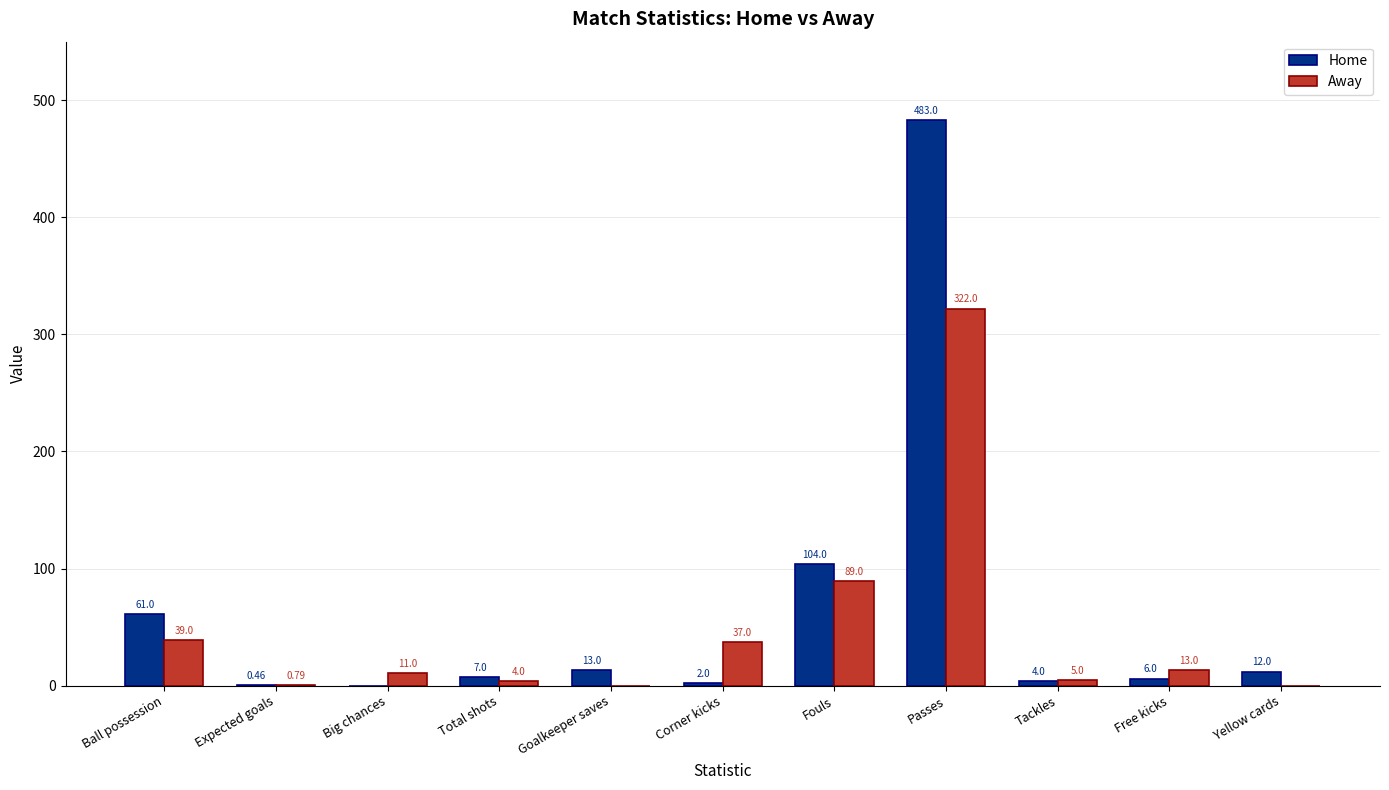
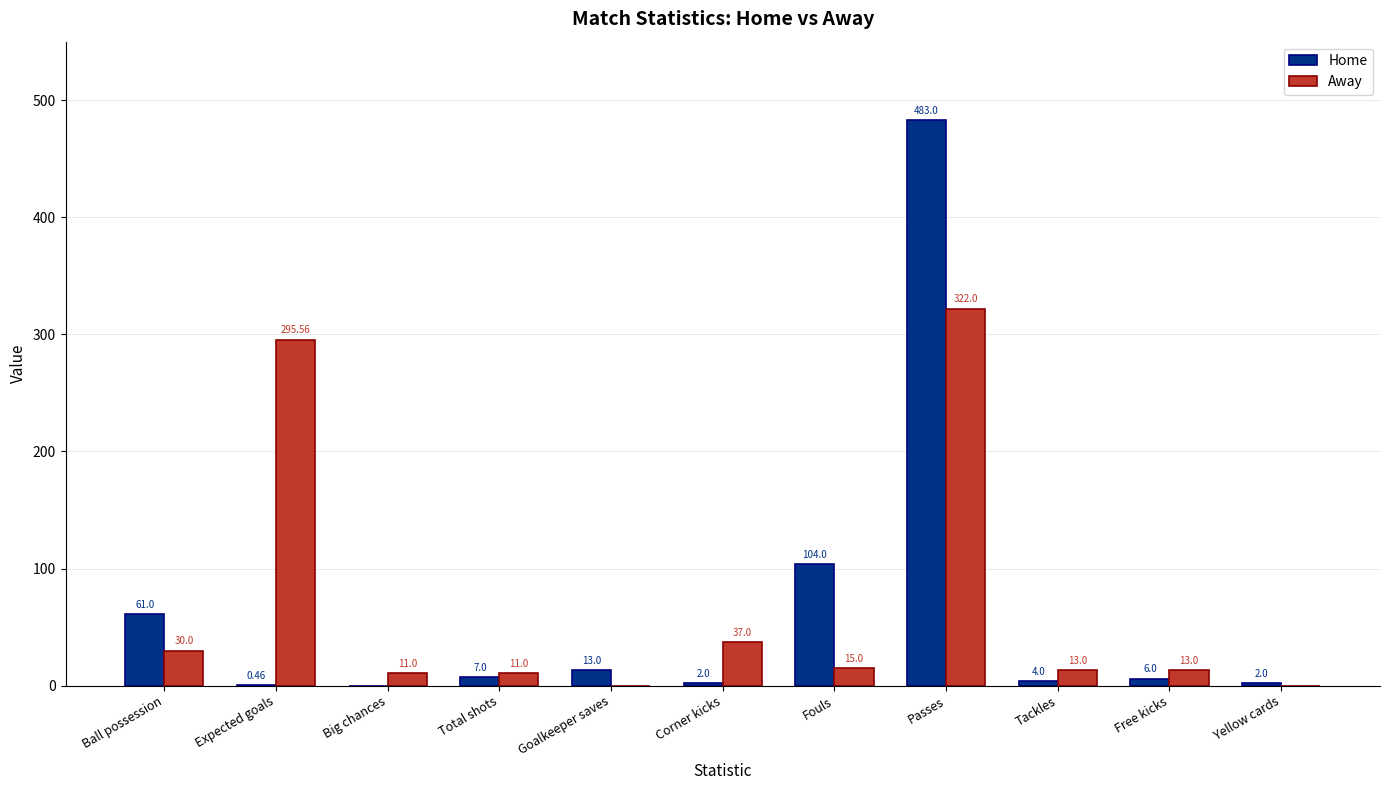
Away, Ball possession: 39.0 -> 30.0
Away, Expected goals: 0.79 -> 295.56
Away, Total shots: 4.0 -> 11.0
Away, Fouls: 89.0 -> 15.0
Away, Tackles: 5.0 -> 13.0
Home, Yellow cards: 12.0 -> 2.0
